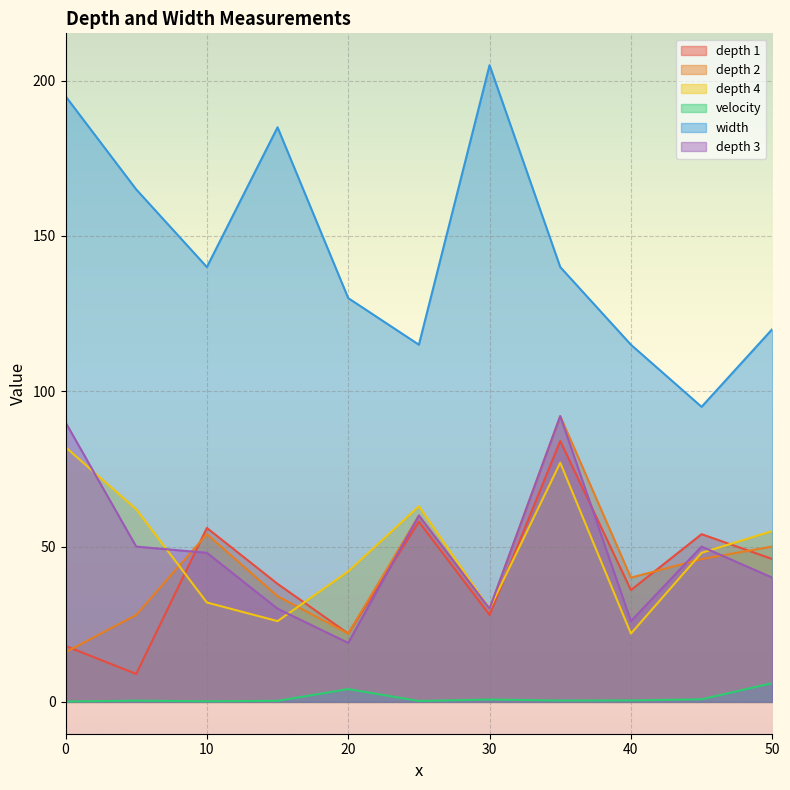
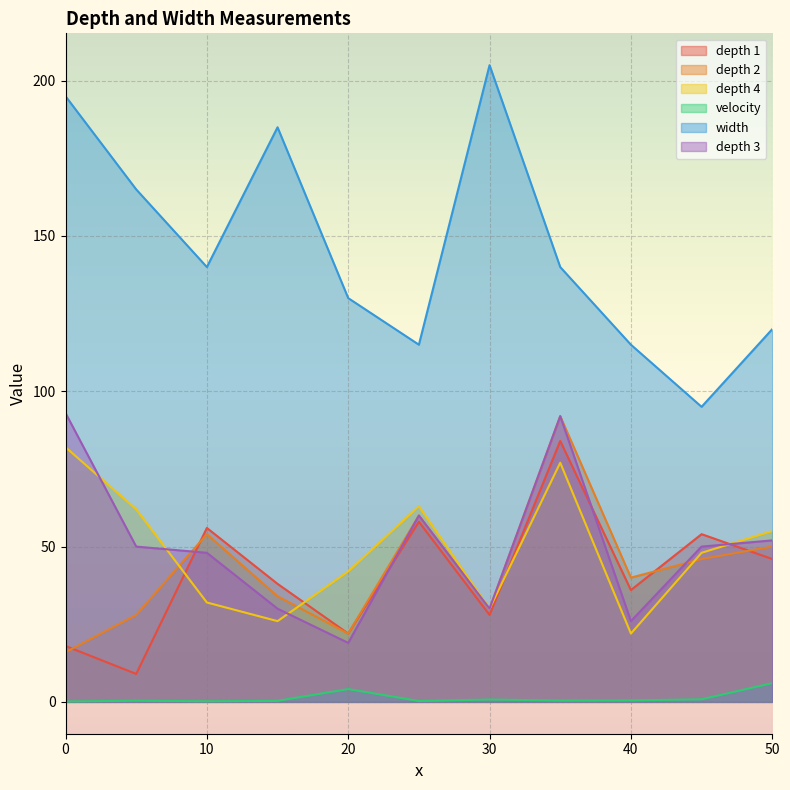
depth 3, 0: 90 -> 93
depth 3, 50: 40 -> 52
